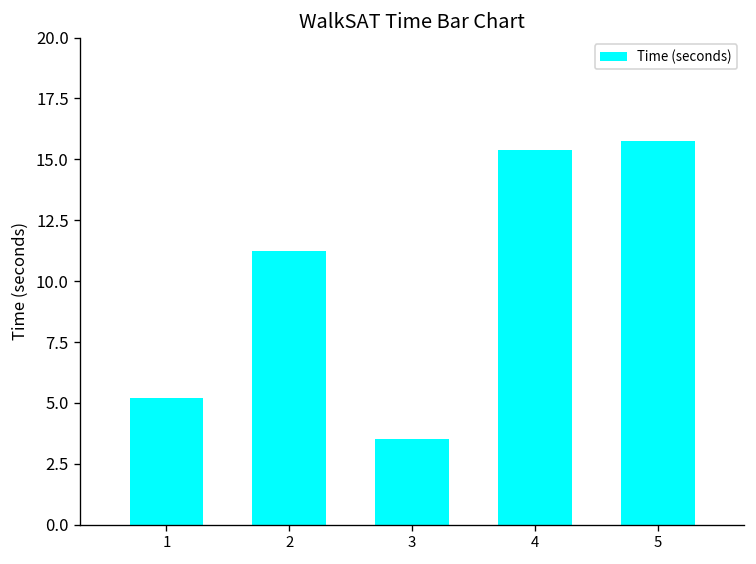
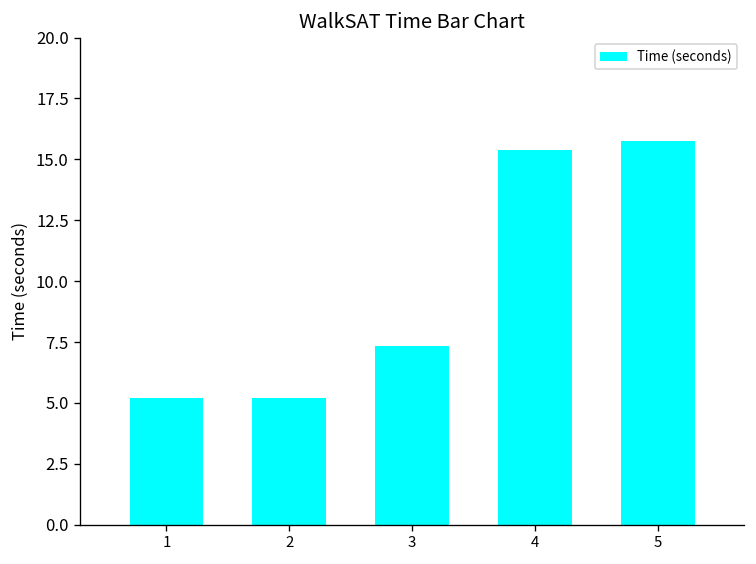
2: 11.2 -> 5.2
3: 3.5 -> 7.3
